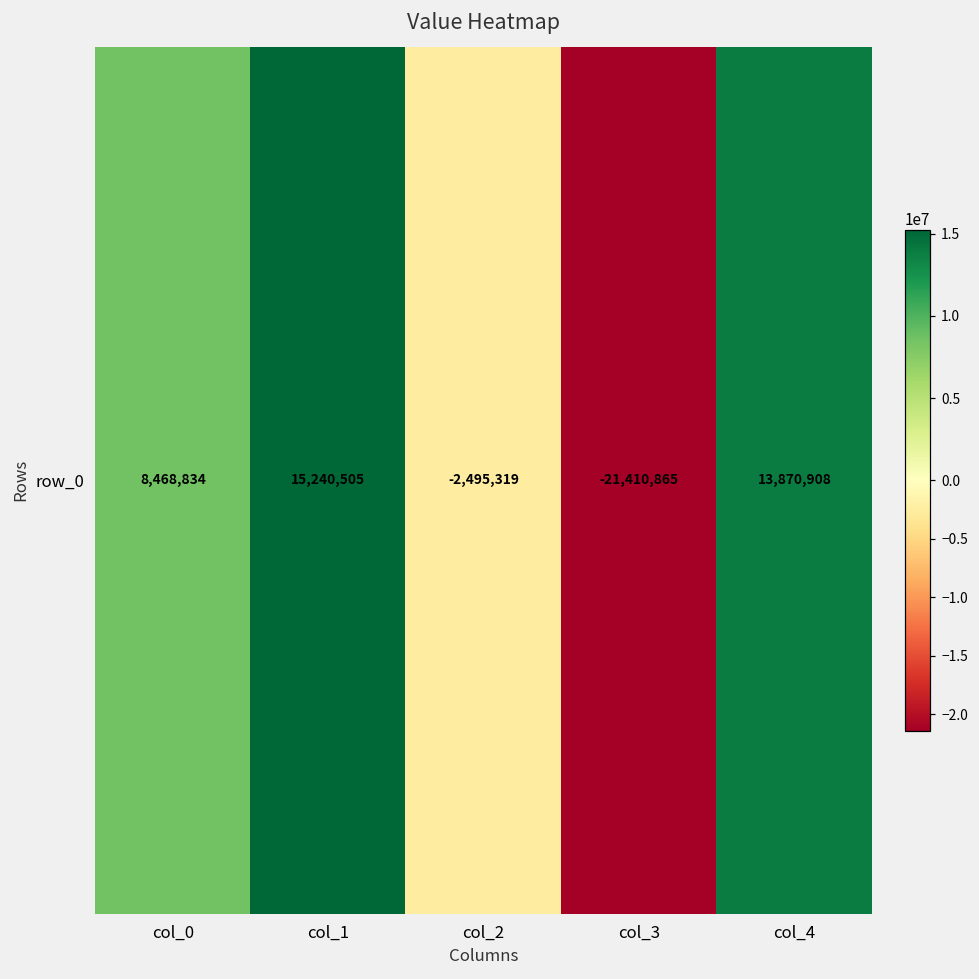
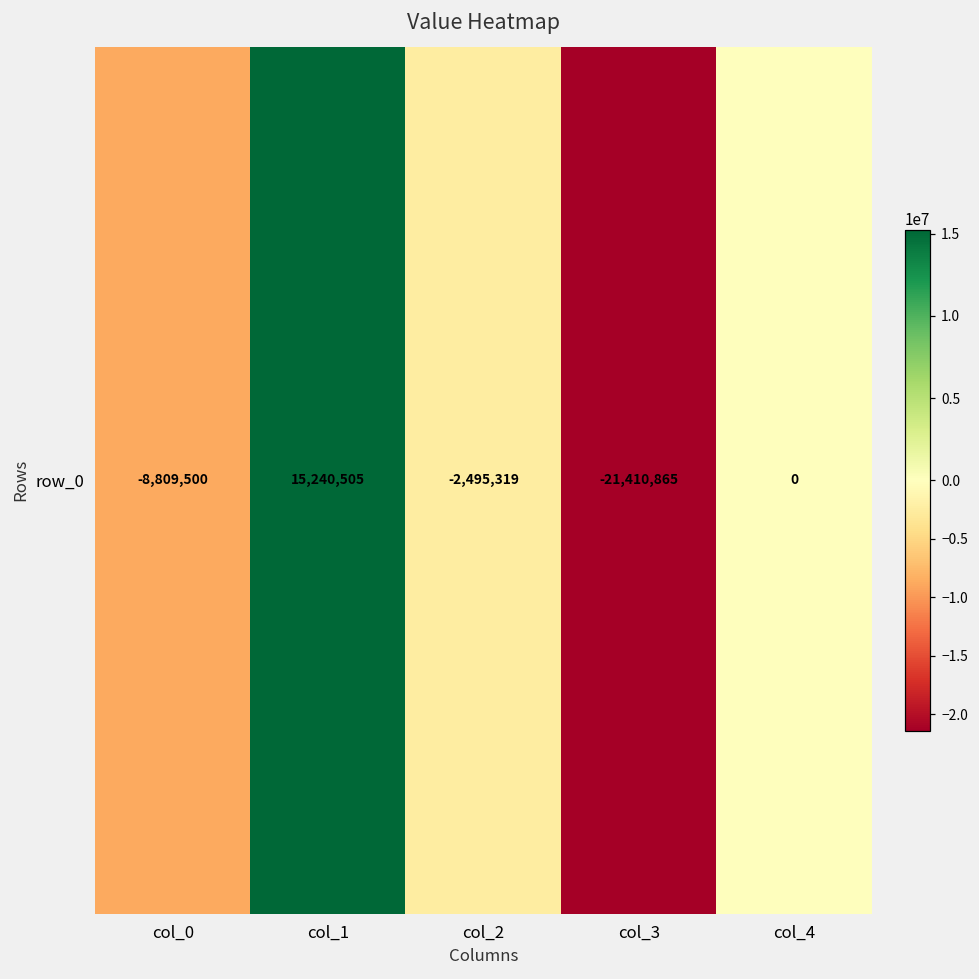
row_0, col_0: 8,468,834 -> -8,809,500
row_0, col_4: 13,870,908 -> 0
